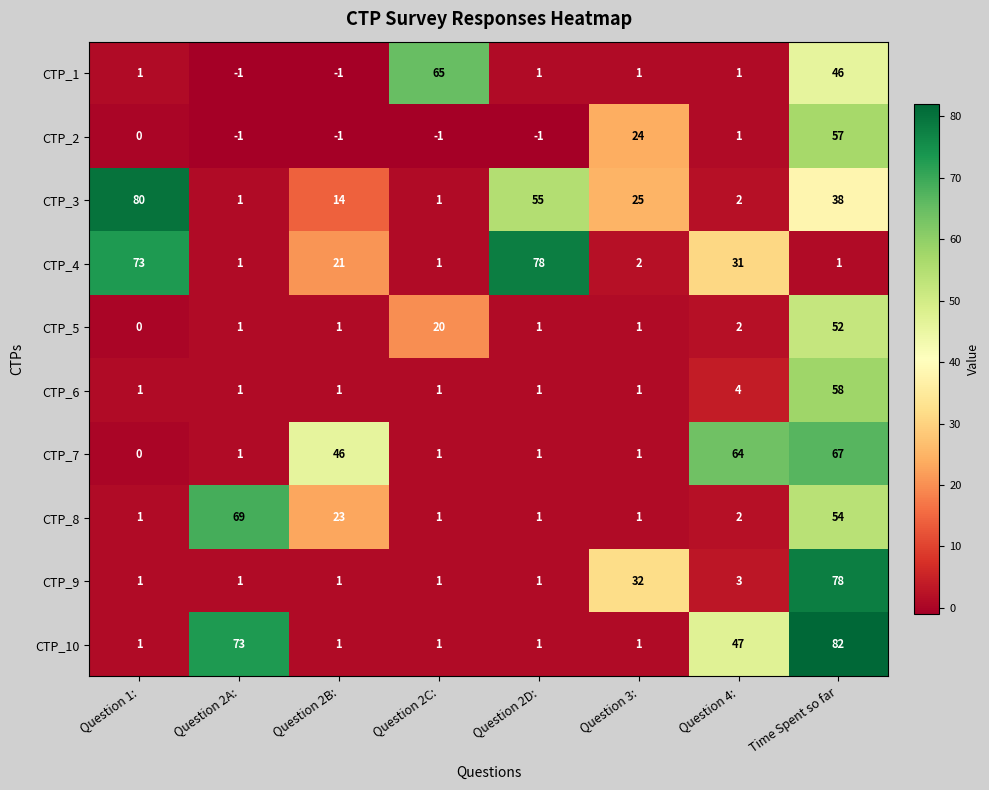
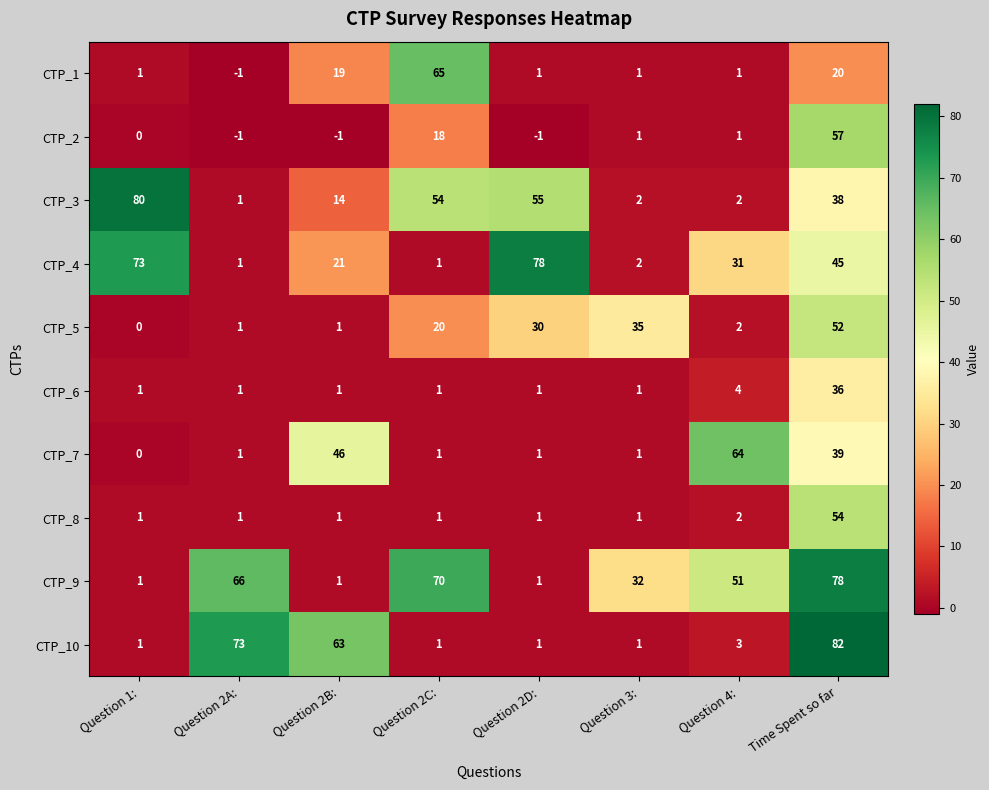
CTP_1, Question 2B:: -1 -> 19
CTP_1, Time Spent so far: 46 -> 20
CTP_2, Question 2C:: -1 -> 18
CTP_2, Question 3:: 24 -> 1
CTP_3, Question 2C:: 1 -> 54
CTP_3, Question 3:: 25 -> 2
CTP_4, Time Spent so far: 1 -> 45
CTP_5, Question 2D:: 1 -> 30
CTP_5, Question 3:: 1 -> 35
CTP_6, Time Spent so far: 58 -> 36
CTP_7, Time Spent so far: 67 -> 39
CTP_8, Question 2A:: 69 -> 1
CTP_8, Question 2B:: 23 -> 1
CTP_9, Question 2A:: 1 -> 66
CTP_9, Question 2C:: 1 -> 70
CTP_9, Question 4:: 3 -> 51
CTP_10, Question 2B:: 1 -> 63
CTP_10, Question 4:: 47 -> 3
